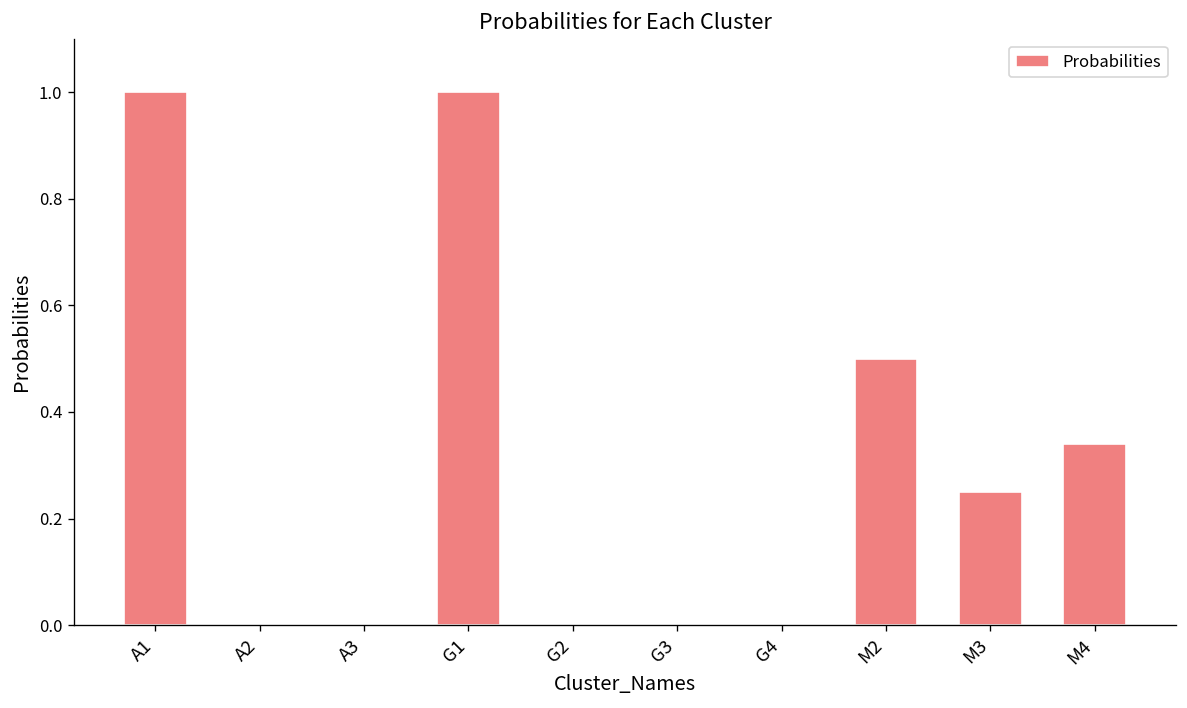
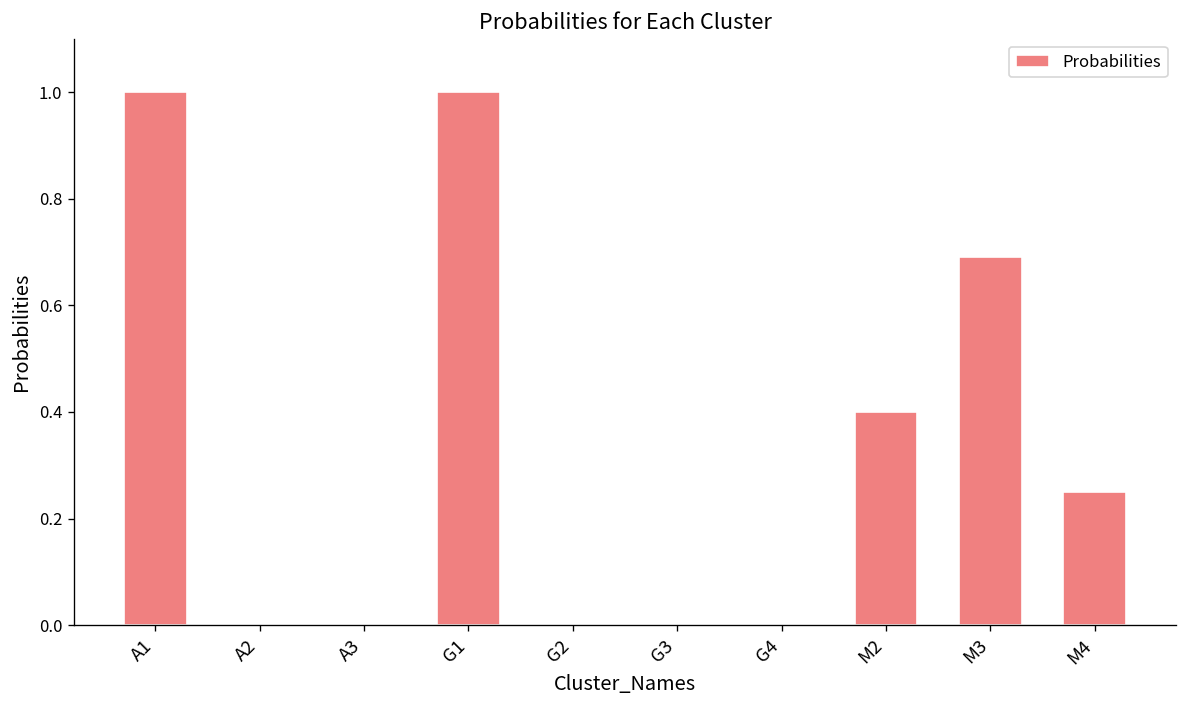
M2: 0.5 -> 0.4
M3: 0.25 -> 0.69
M4: 0.34 -> 0.25
